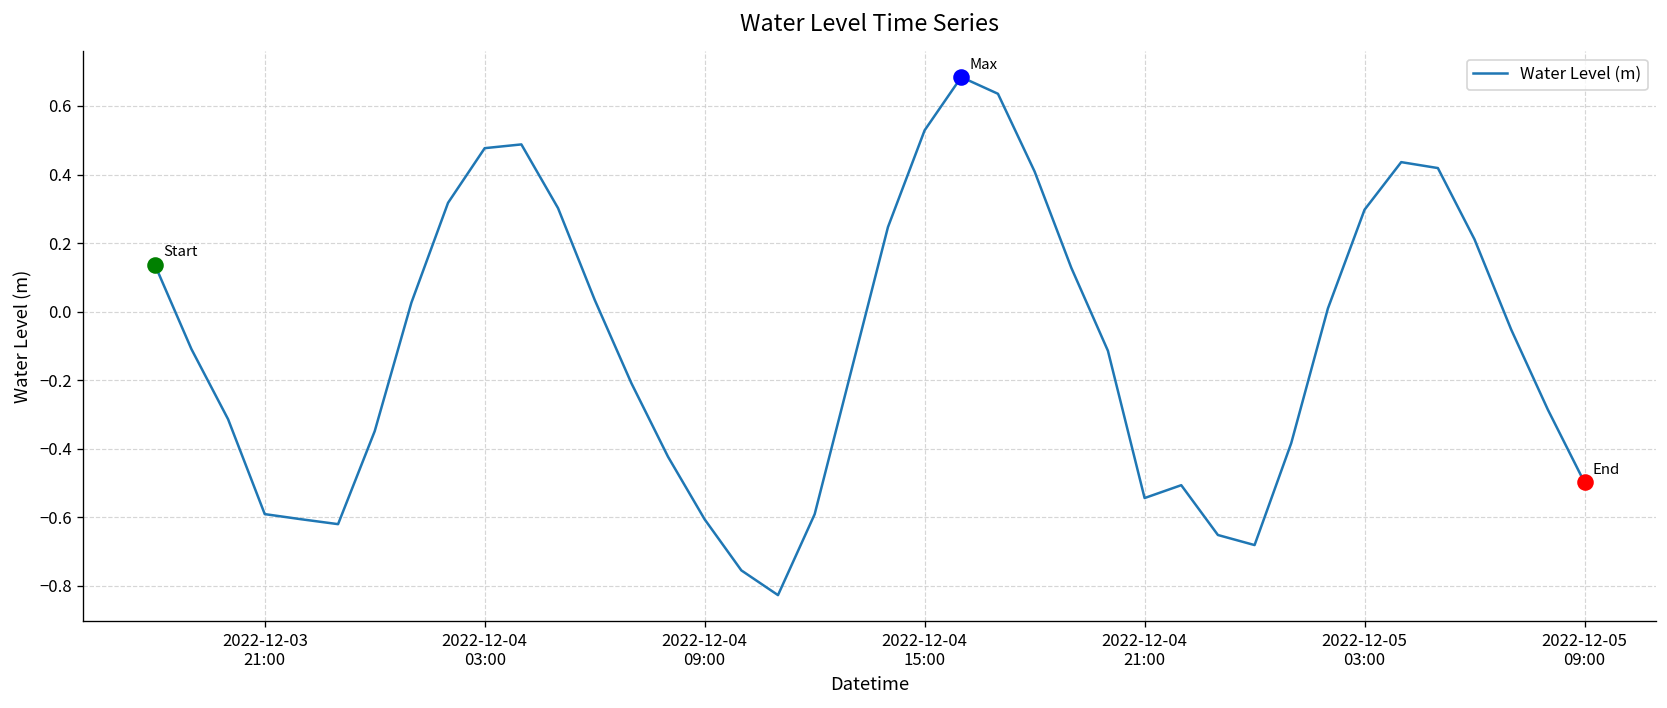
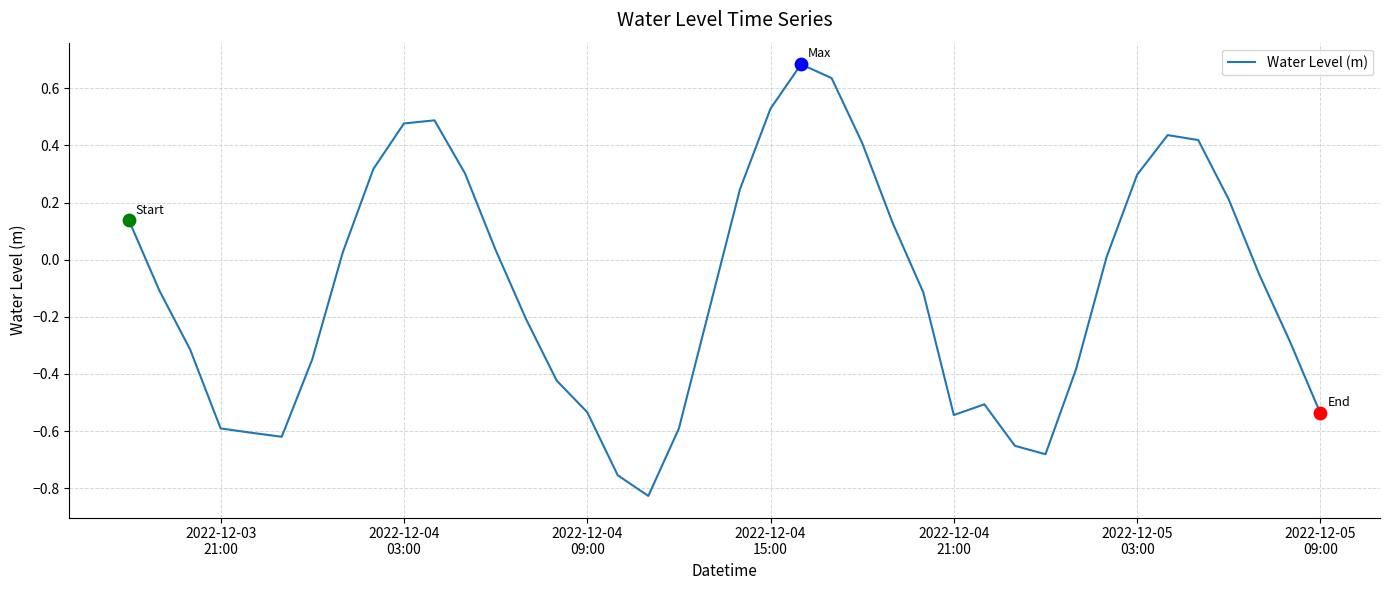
Water Level (m), 2022-12-04 09:00: -0.61 -> -0.53
Water Level (m), 2022-12-05 09:00: -0.50 -> -0.54
